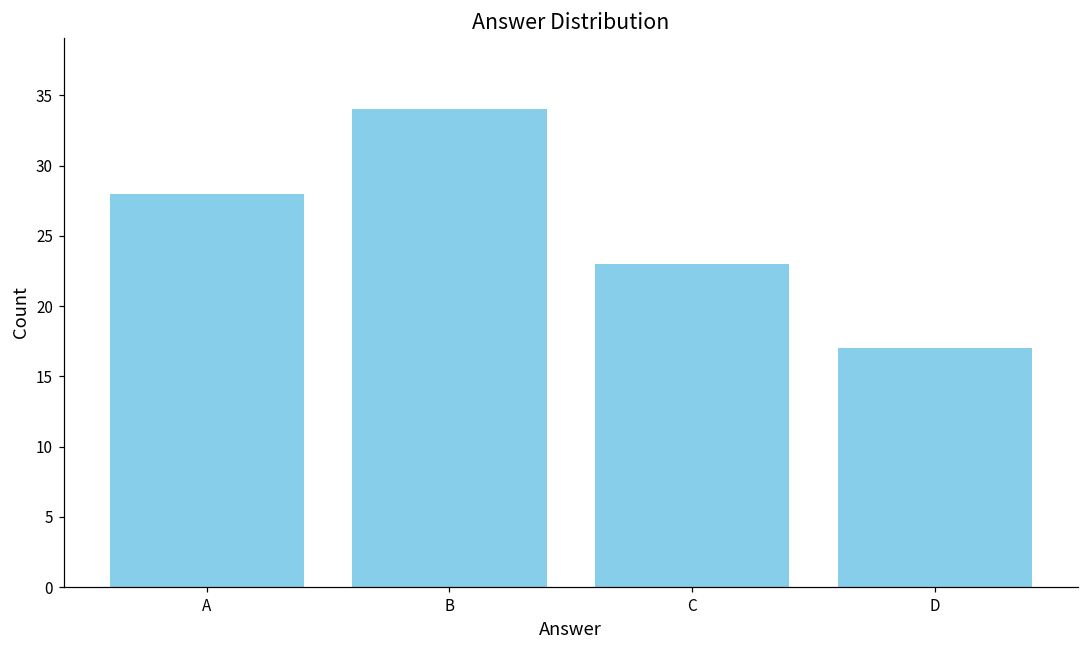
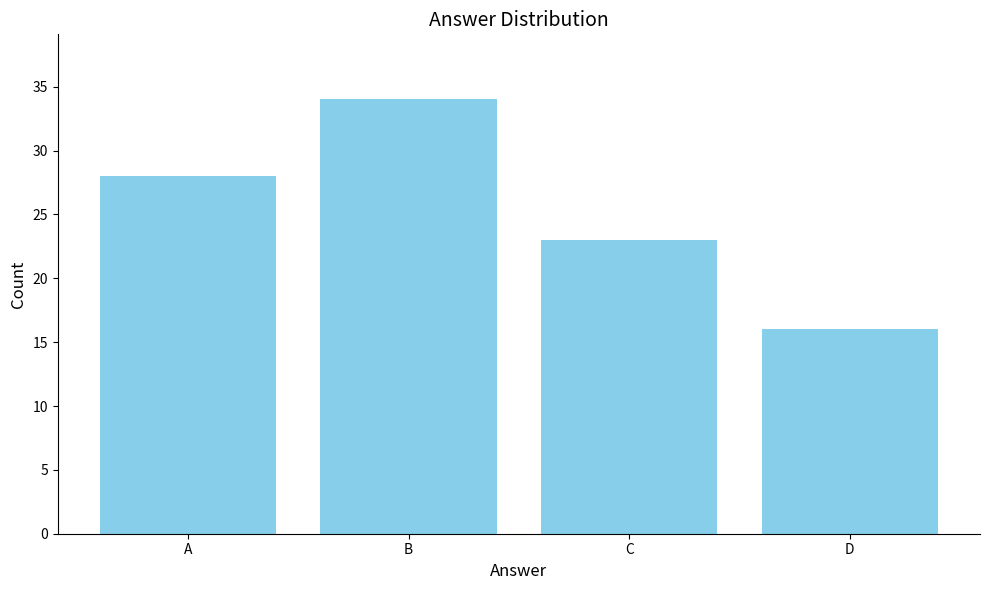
D: 17 -> 16
